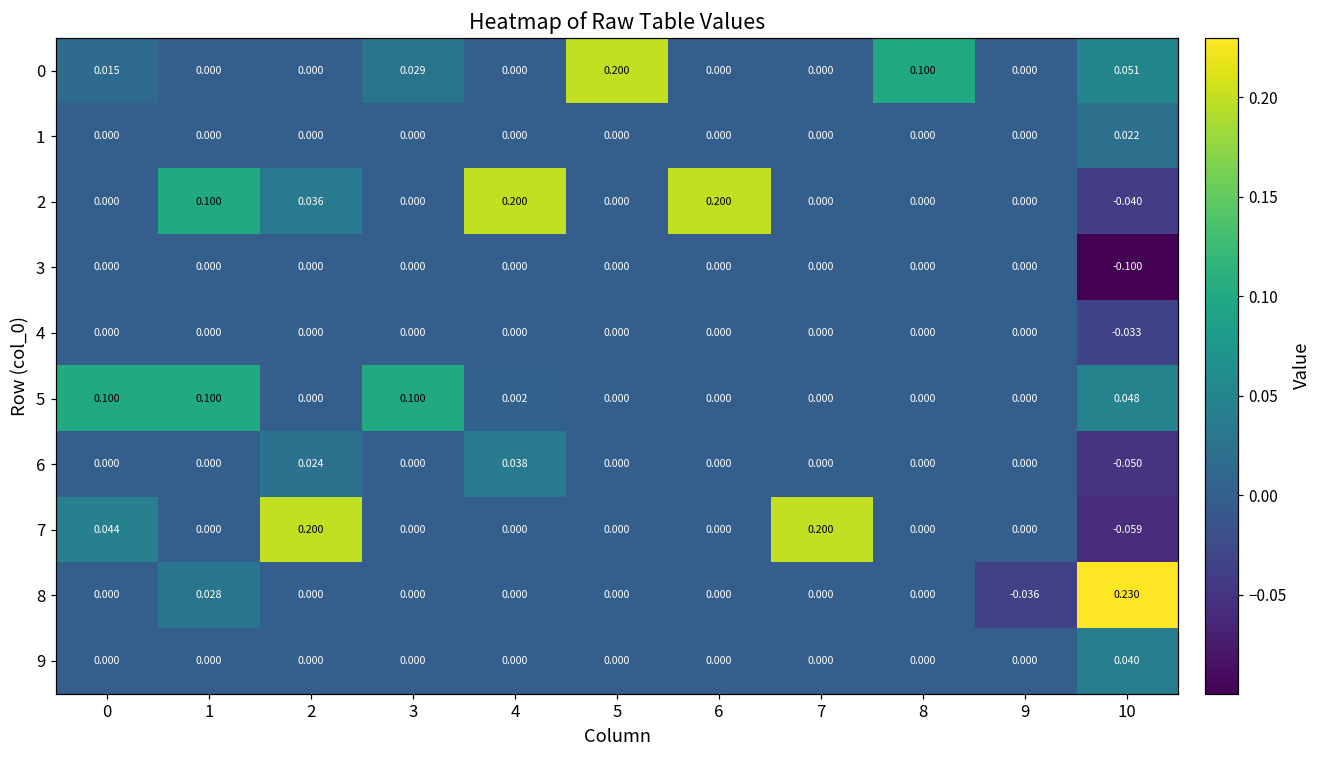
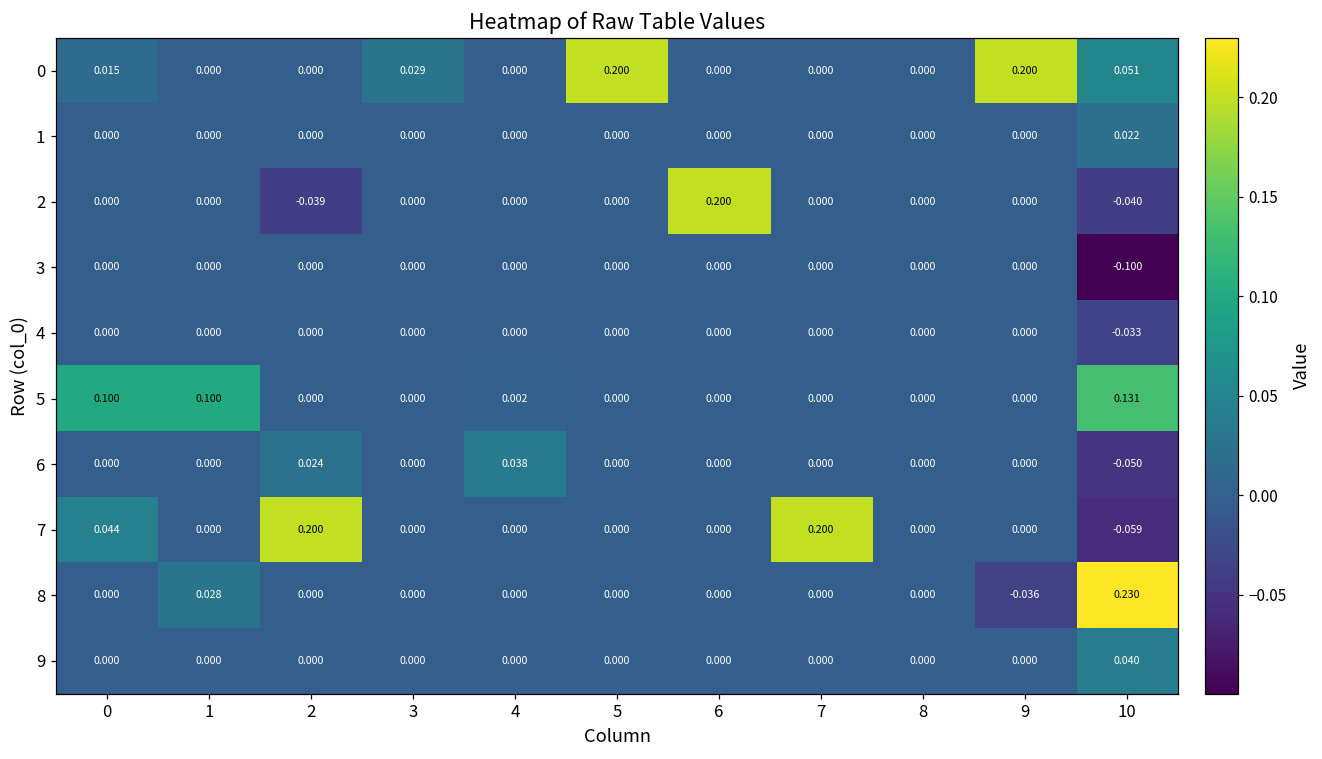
0, 8: 0.100 -> 0.000
0, 9: 0.000 -> 0.200
2, 1: 0.100 -> 0.000
2, 2: 0.036 -> -0.039
2, 4: 0.200 -> 0.000
5, 3: 0.100 -> 0.000
5, 10: 0.048 -> 0.131
